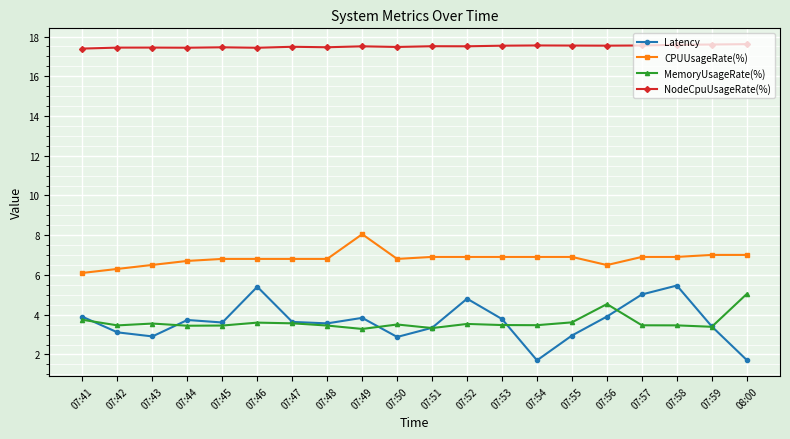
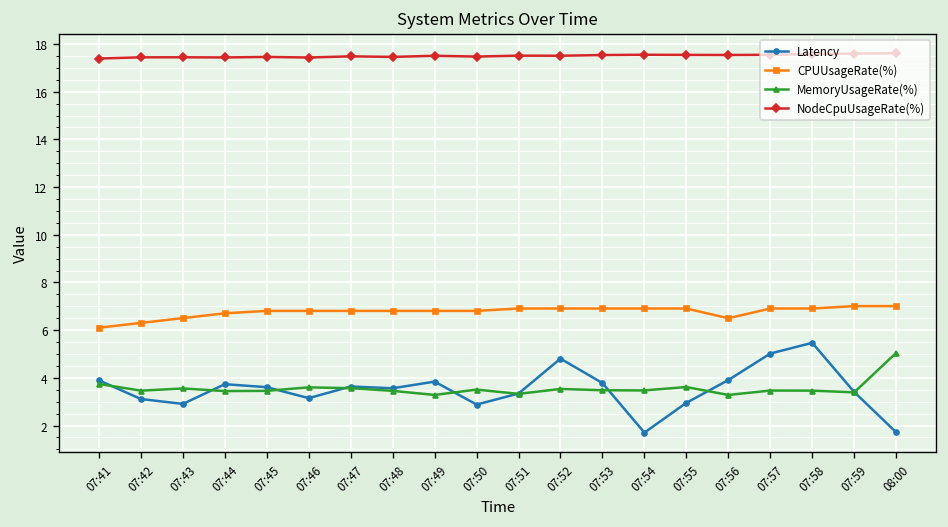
Latency, 07:46: 5.4 -> 3.2
CPUUsageRate(%), 07:49: 8.1 -> 6.8
MemoryUsageRate(%), 07:56: 4.5 -> 3.3
